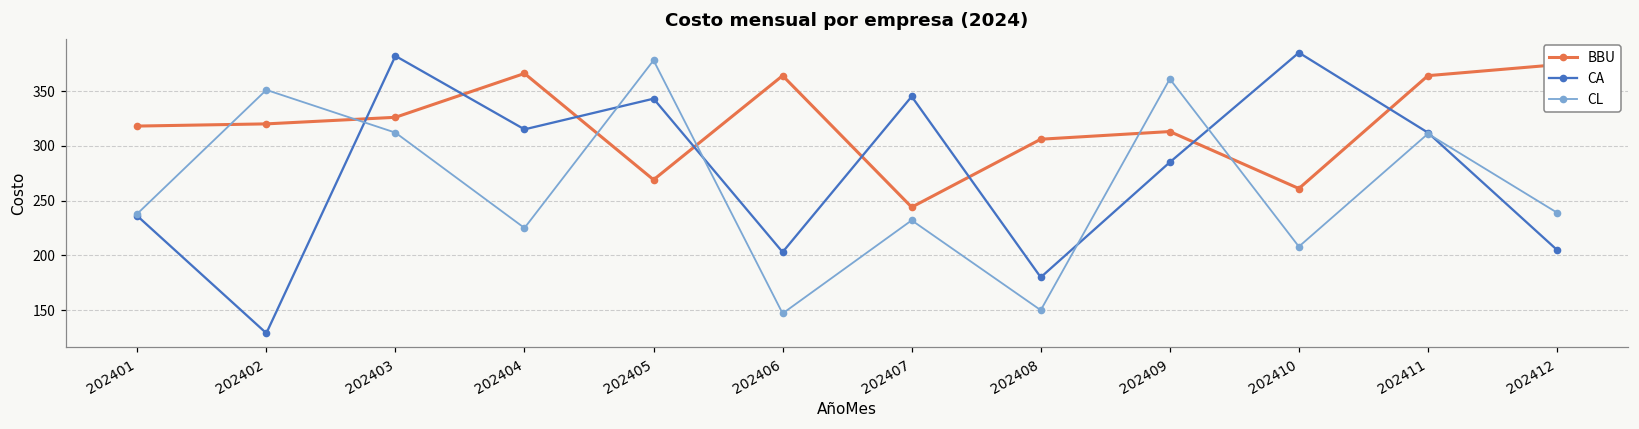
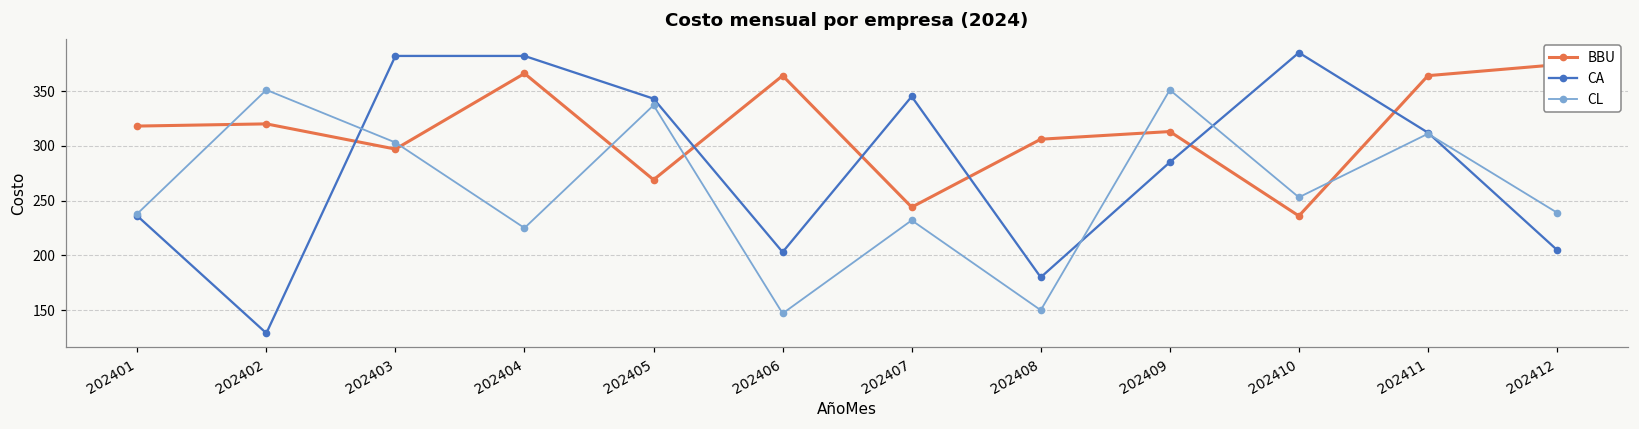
BBU, 202403: 330 -> 300
CL, 202403: 310 -> 300
CA, 202404: 320 -> 380
CL, 202405: 380 -> 340
CL, 202409: 360 -> 350
BBU, 202410: 260 -> 240
CL, 202410: 210 -> 250
